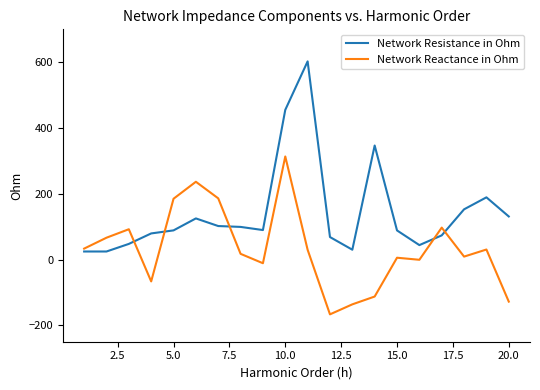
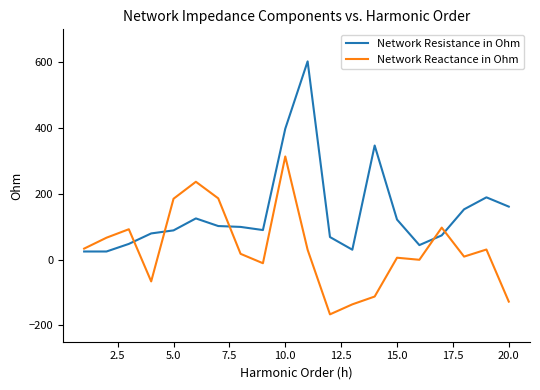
Network Resistance in Ohm, 10.0: 460 -> 400
Network Resistance in Ohm, 15.0: 90 -> 120
Network Resistance in Ohm, 20.0: 130 -> 160
